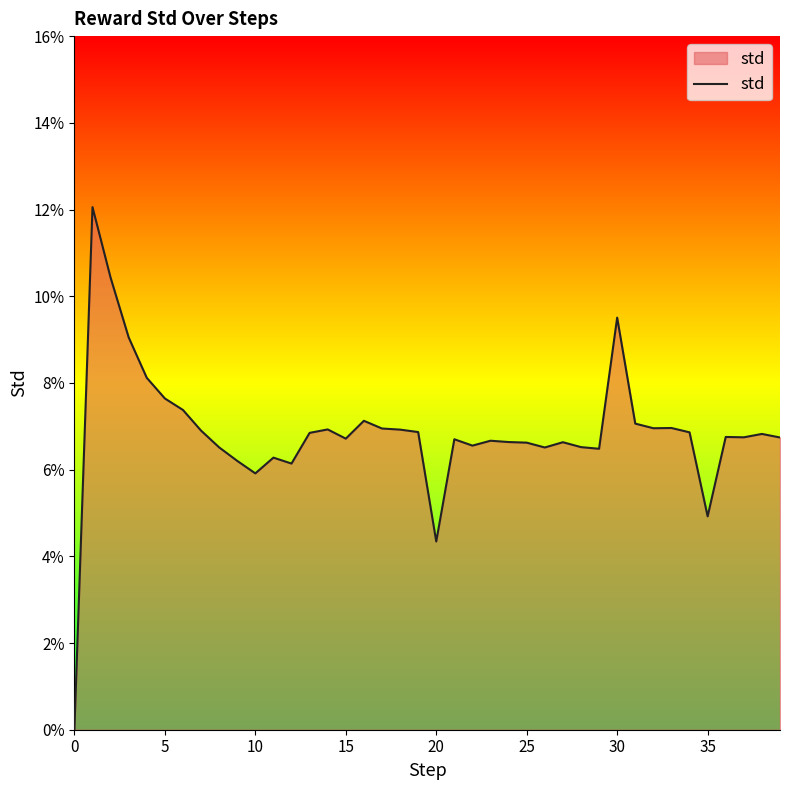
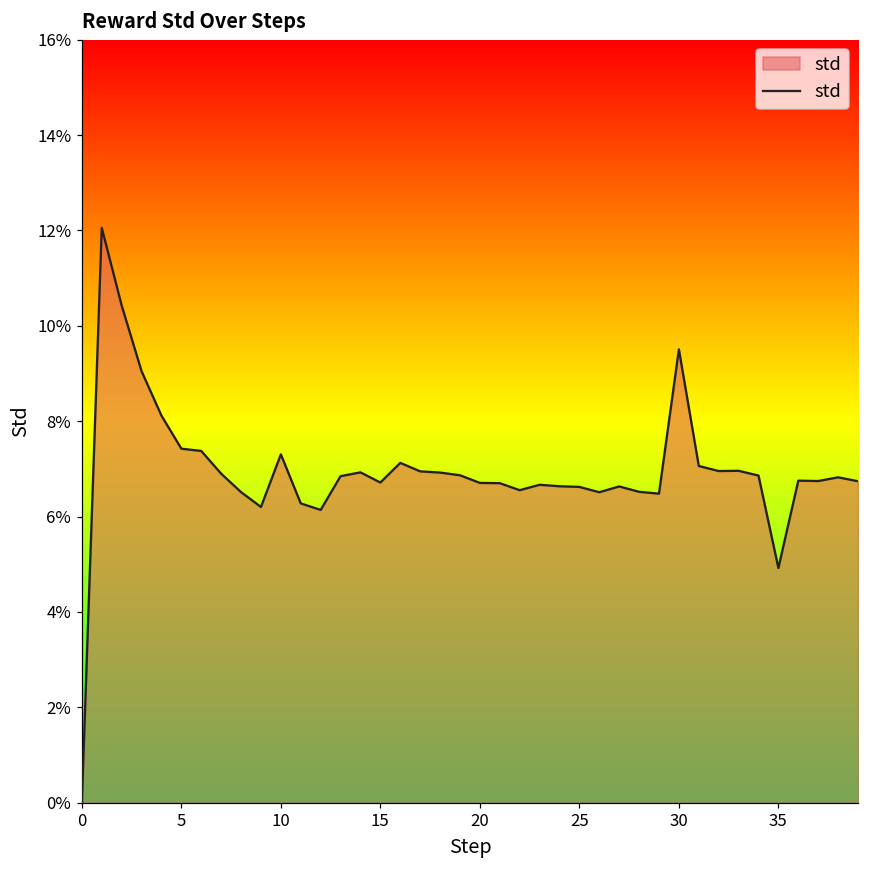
5: 7.6% -> 7.4%
10: 5.9% -> 7.3%
20: 4.3% -> 6.7%
